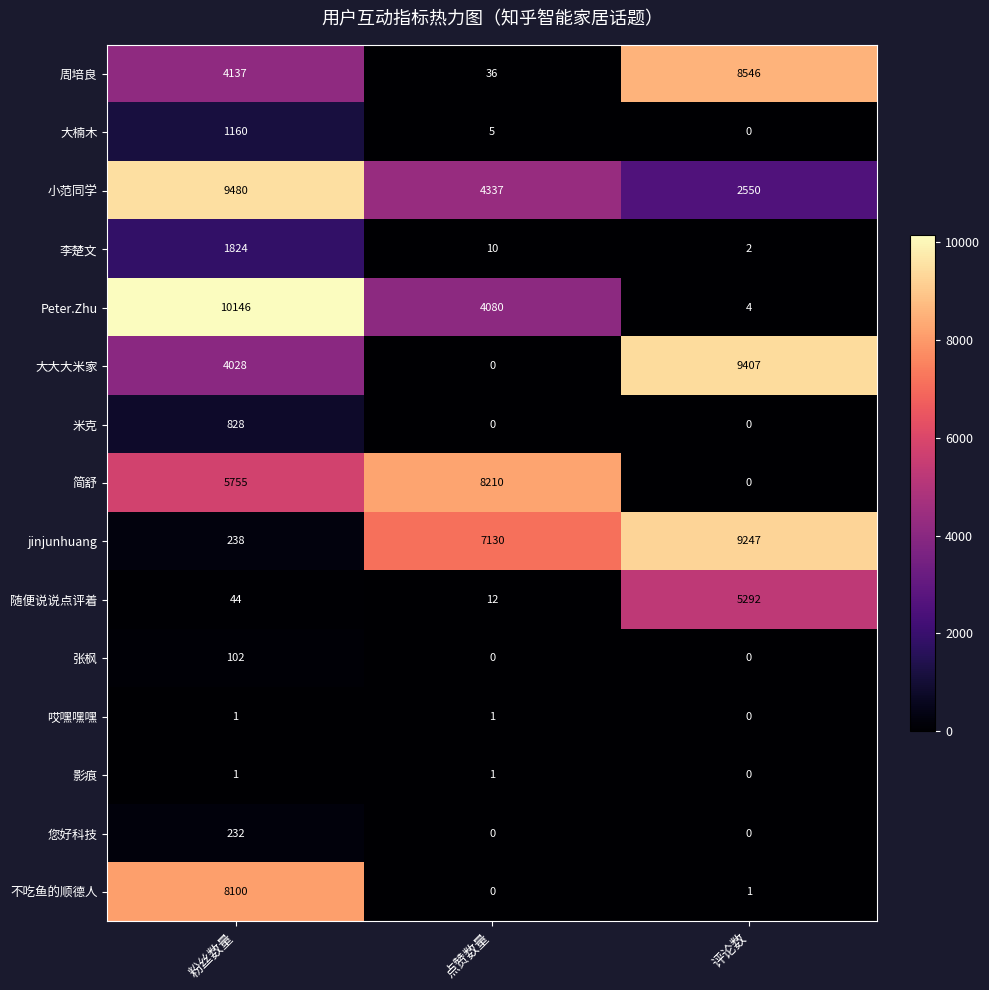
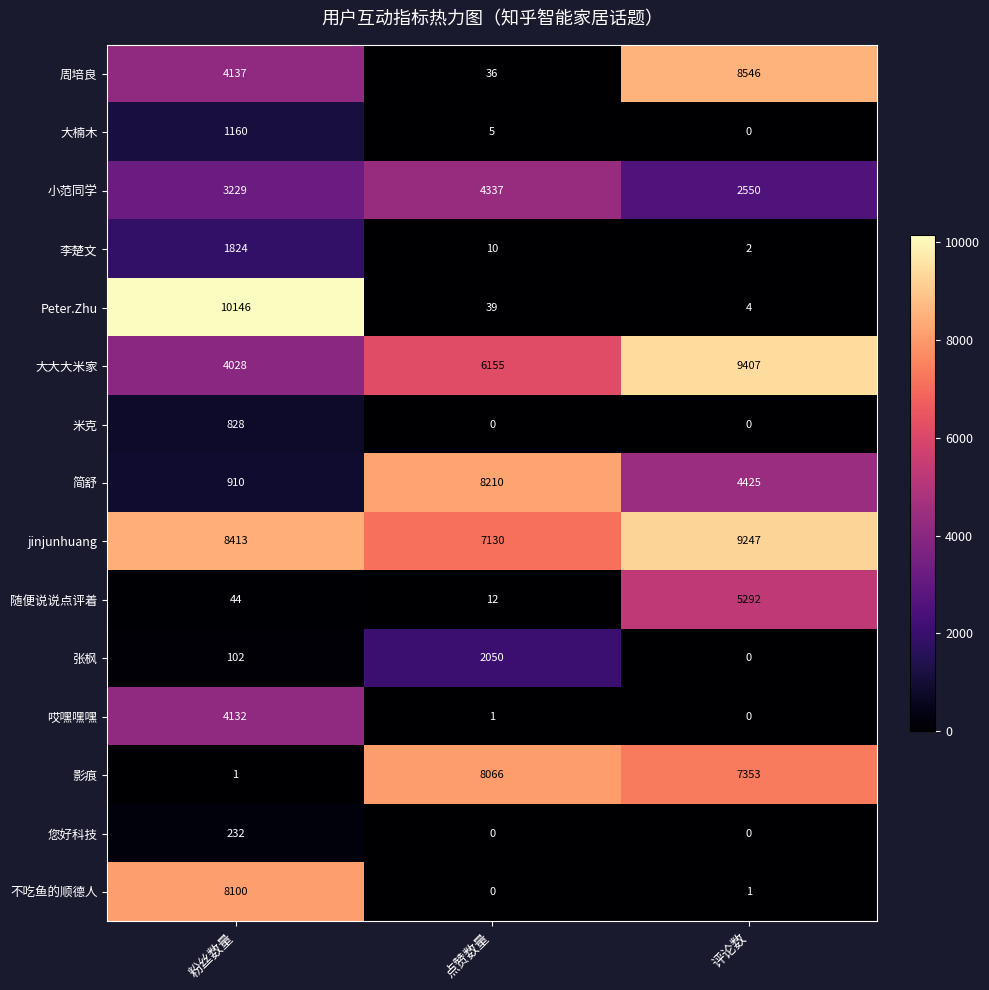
小范同学, 粉丝数量: 9480 -> 3229
Peter.Zhu, 点赞数量: 4080 -> 39
大大大米家, 点赞数量: 0 -> 6155
简舒, 粉丝数量: 5755 -> 910
简舒, 评论数: 0 -> 4425
jinjunhuang, 粉丝数量: 238 -> 8413
张枫, 点赞数量: 0 -> 2050
哎嘿嘿嘿, 粉丝数量: 1 -> 4132
影痕, 点赞数量: 1 -> 8066
影痕, 评论数: 0 -> 7353
